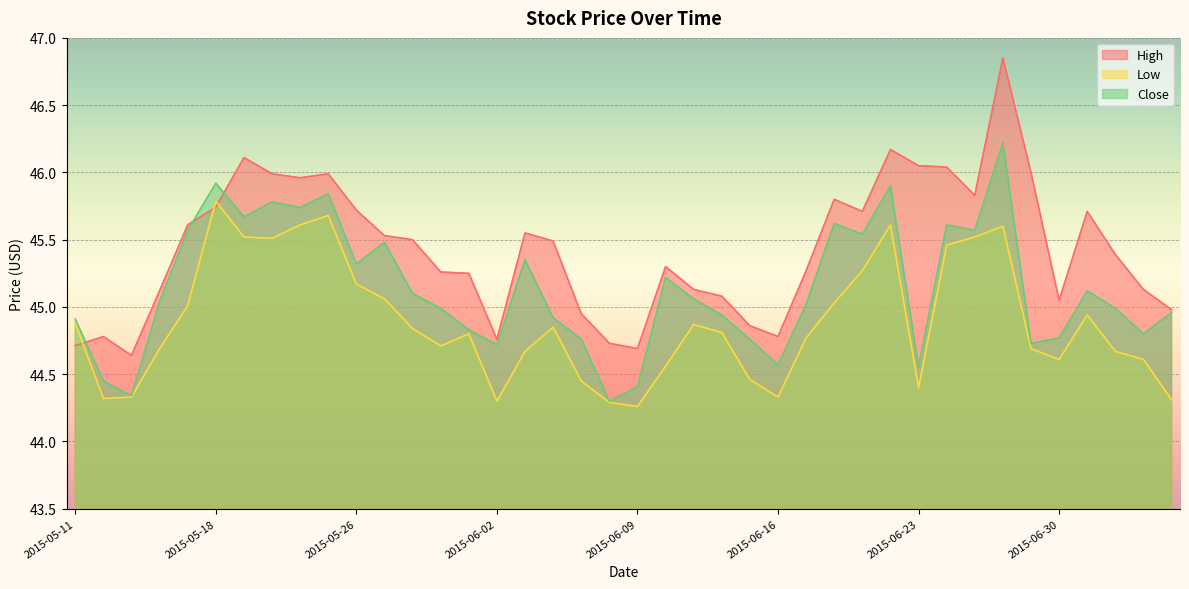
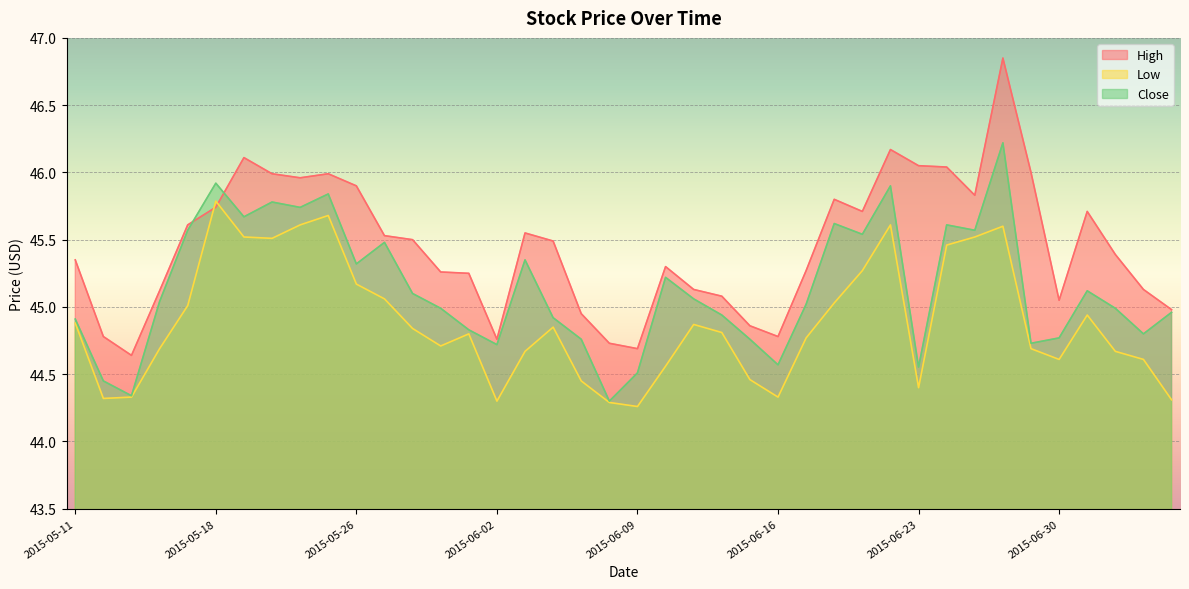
High, 2015-05-11: 44.71 -> 45.35
High, 2015-05-26: 45.72 -> 45.90
Close, 2015-06-09: 44.41 -> 44.51
